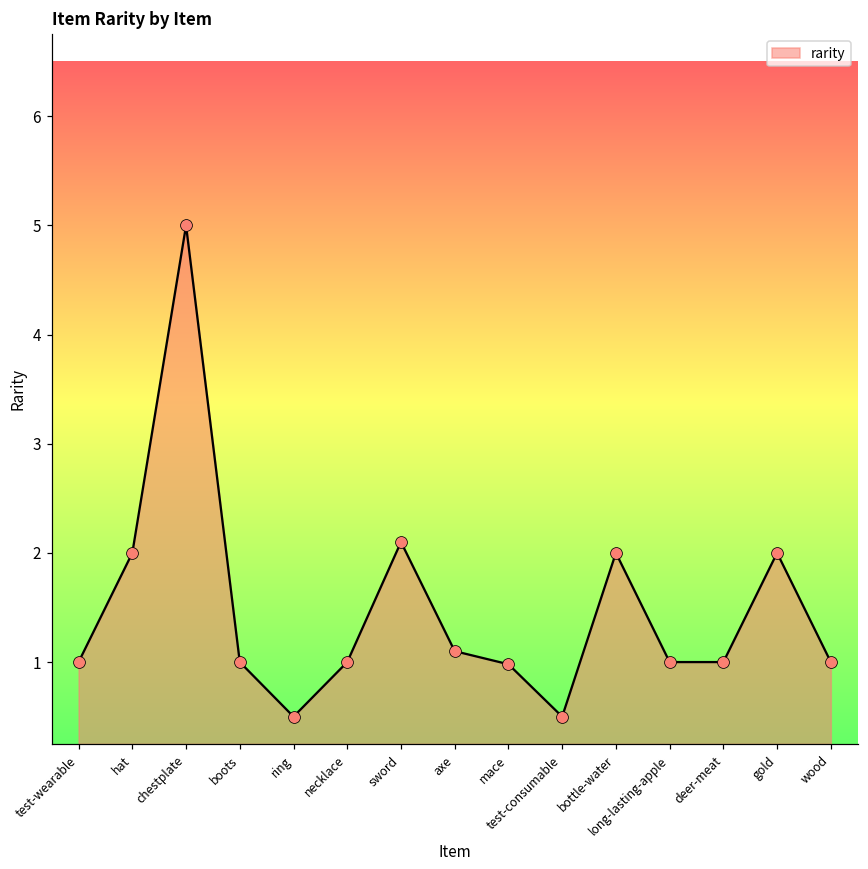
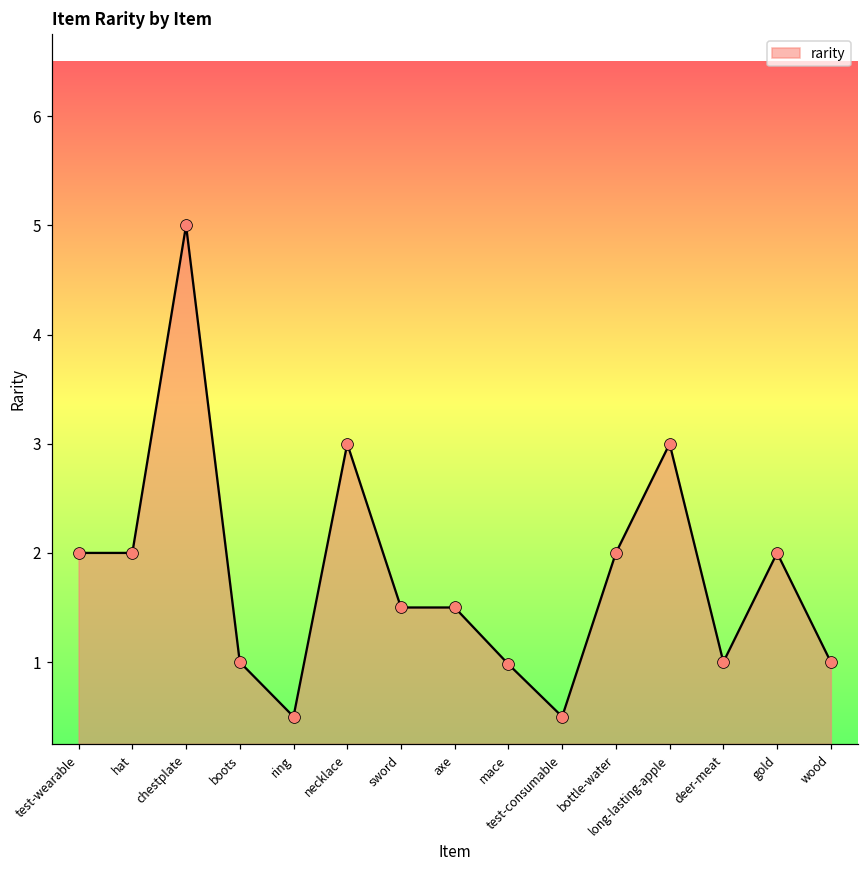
test-wearable: 1 -> 2
necklace: 1 -> 3
sword: 2.1 -> 1.5
axe: 1.1 -> 1.5
long-lasting-apple: 1 -> 3
